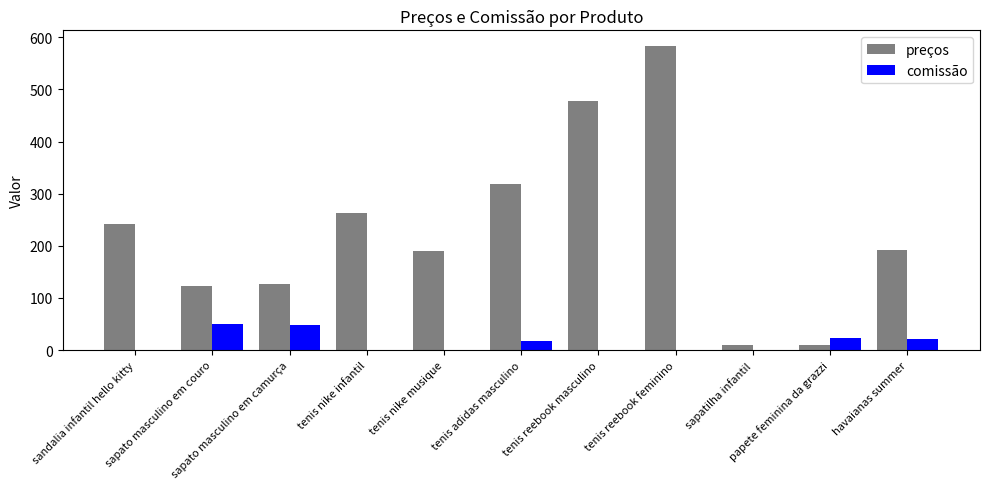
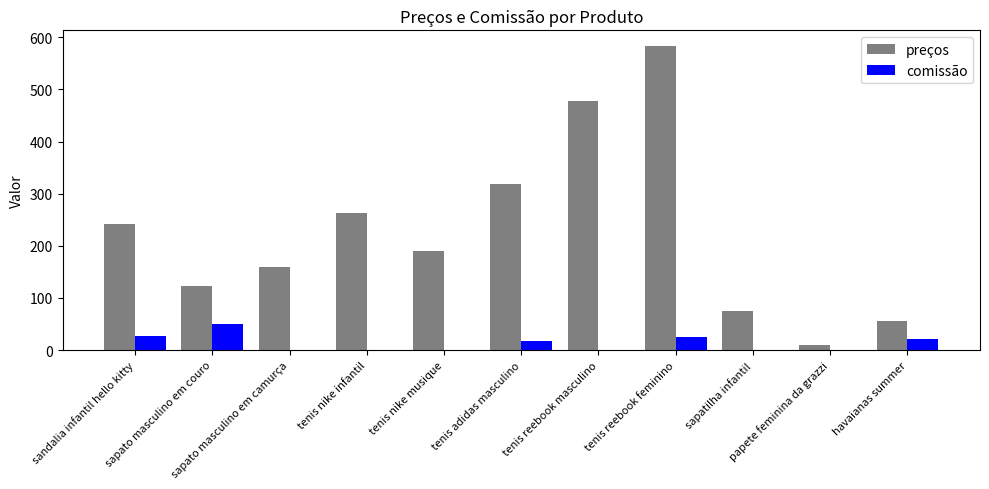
comissão, sandalia infantil hello kitty: 0 -> 30
preços, sapato masculino em camurça: 130 -> 160
comissão, sapato masculino em camurça: 50 -> 0
comissão, tenis reebook feminino: 0 -> 30
preços, sapatilha infantil: 10 -> 80
comissão, papete feminina da grazzi: 20 -> 0
preços, havaianas summer: 190 -> 60
